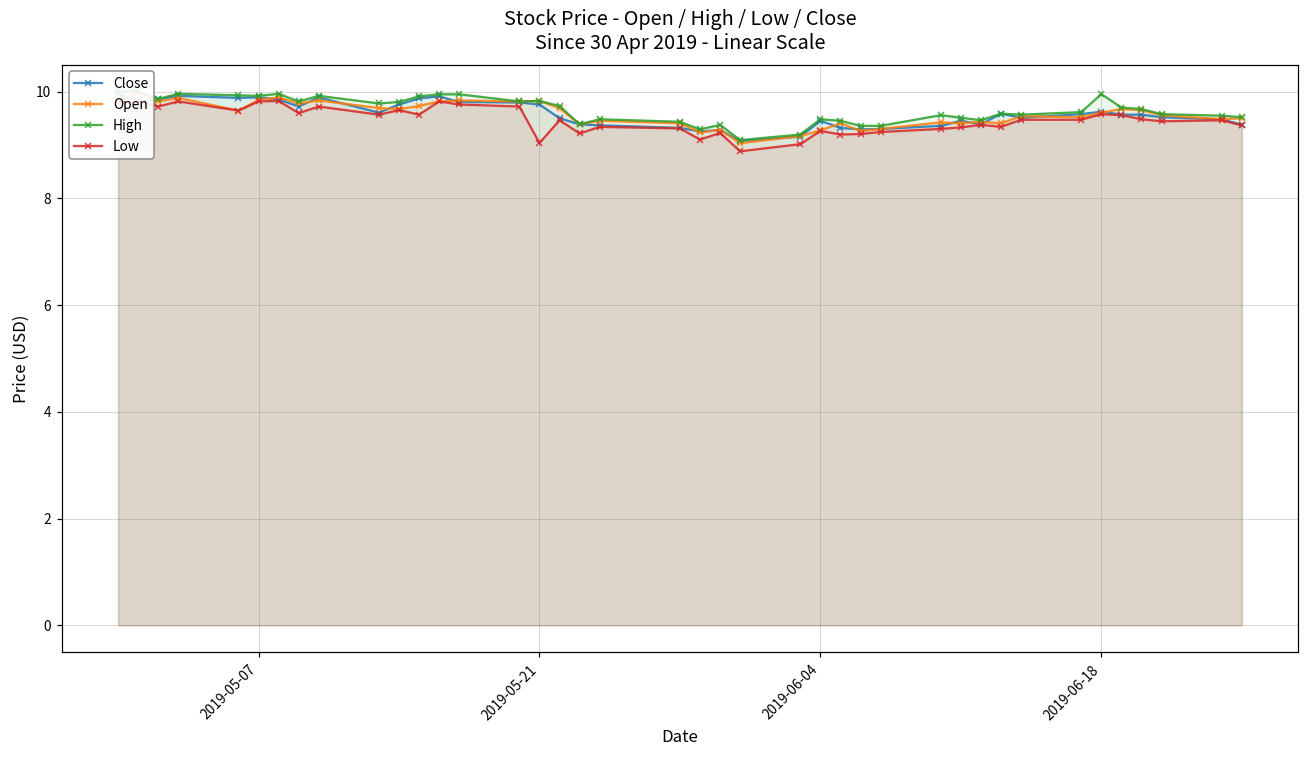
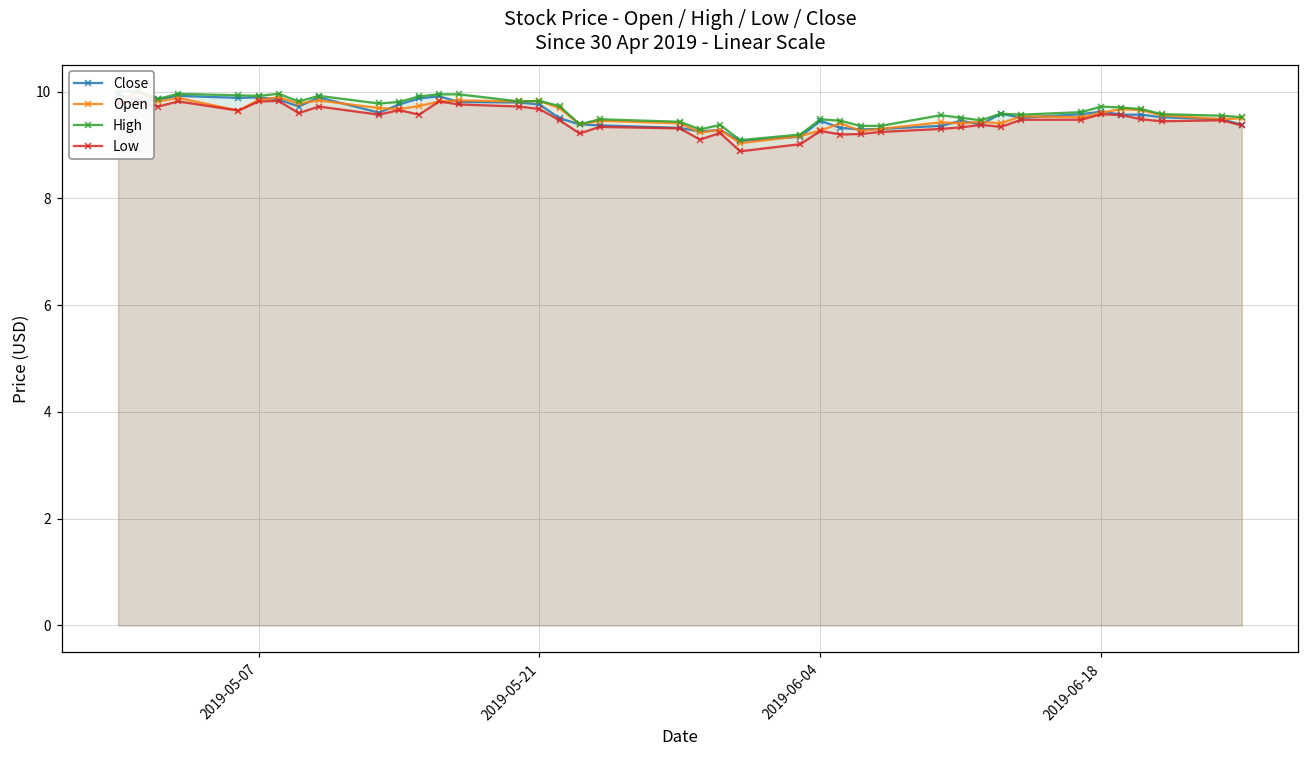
Low, 2019-05-21: 9.0 -> 9.7
High, 2019-06-18: 10.0 -> 9.7
